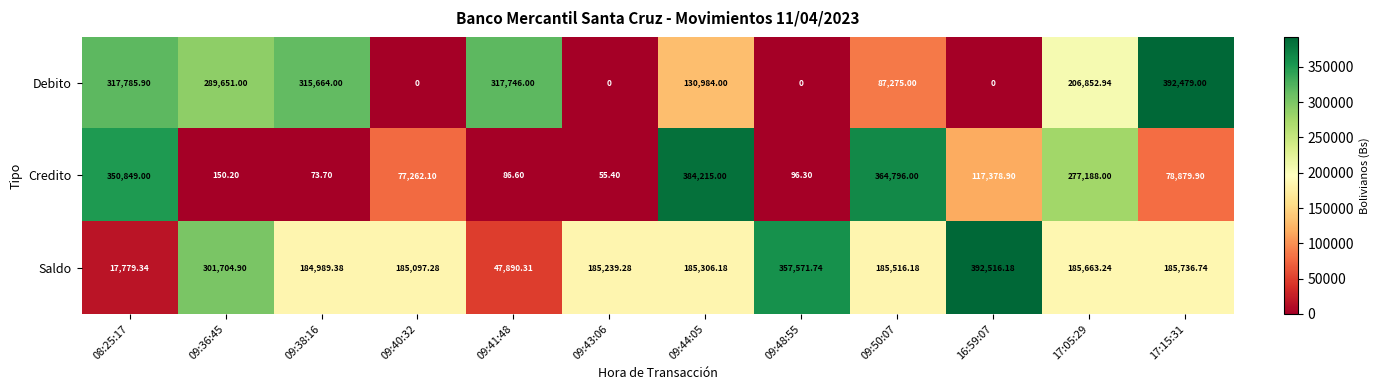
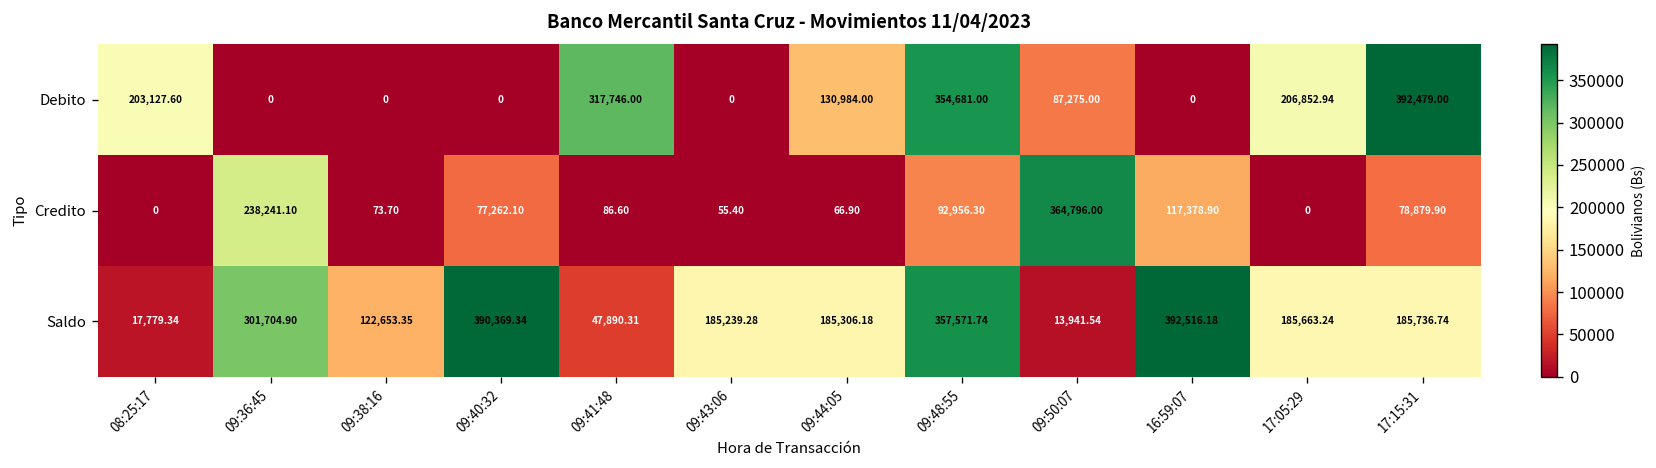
Debito, 08:25:17: 317,785.90 -> 203,127.60
Debito, 09:36:45: 289,651.00 -> 0
Debito, 09:38:16: 315,664.00 -> 0
Debito, 09:48:55: 0 -> 354,681.00
Credito, 08:25:17: 350,849.00 -> 0
Credito, 09:36:45: 150.20 -> 238,241.10
Credito, 09:44:05: 384,215.00 -> 66.90
Credito, 09:48:55: 96.30 -> 92,956.30
Credito, 17:05:29: 277,188.00 -> 0
Saldo, 09:38:16: 184,989.38 -> 122,653.35
Saldo, 09:40:32: 185,097.28 -> 390,369.34
Saldo, 09:50:07: 185,516.18 -> 13,941.54
